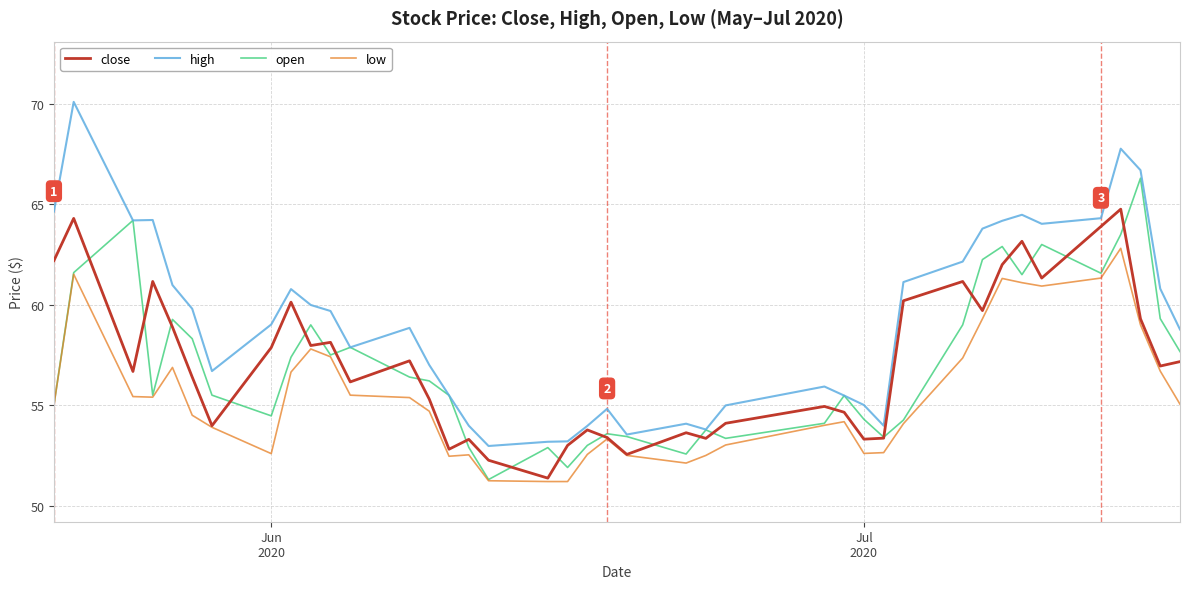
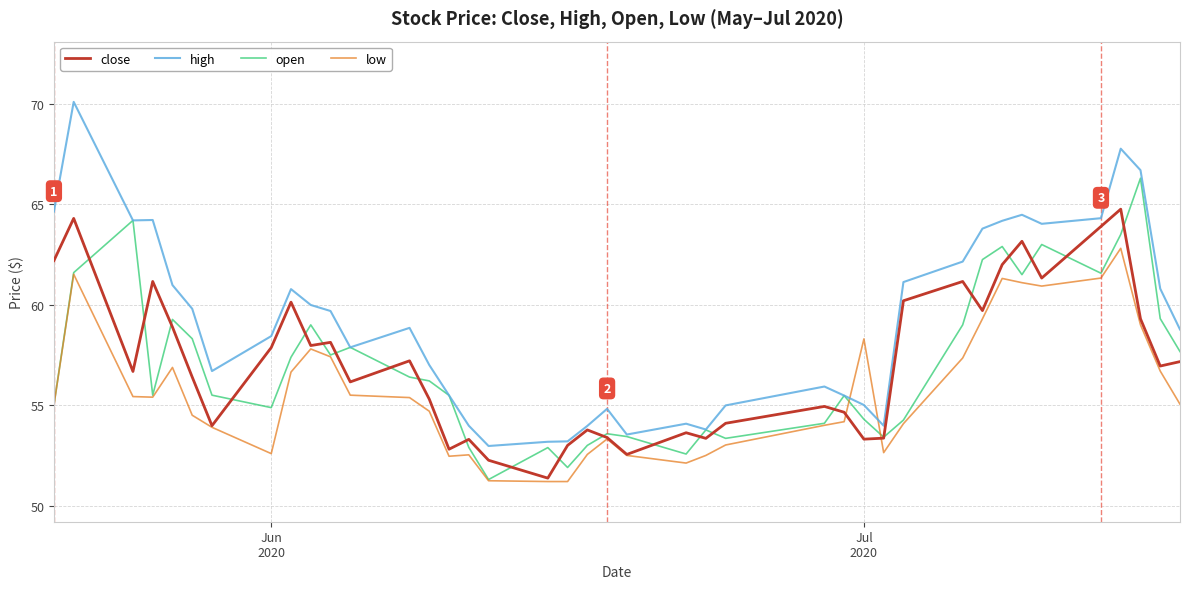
high, Jun 2020: 59.0 -> 58.4
open, Jun 2020: 54.5 -> 54.9
low, Jul 2020: 52.6 -> 58.3
